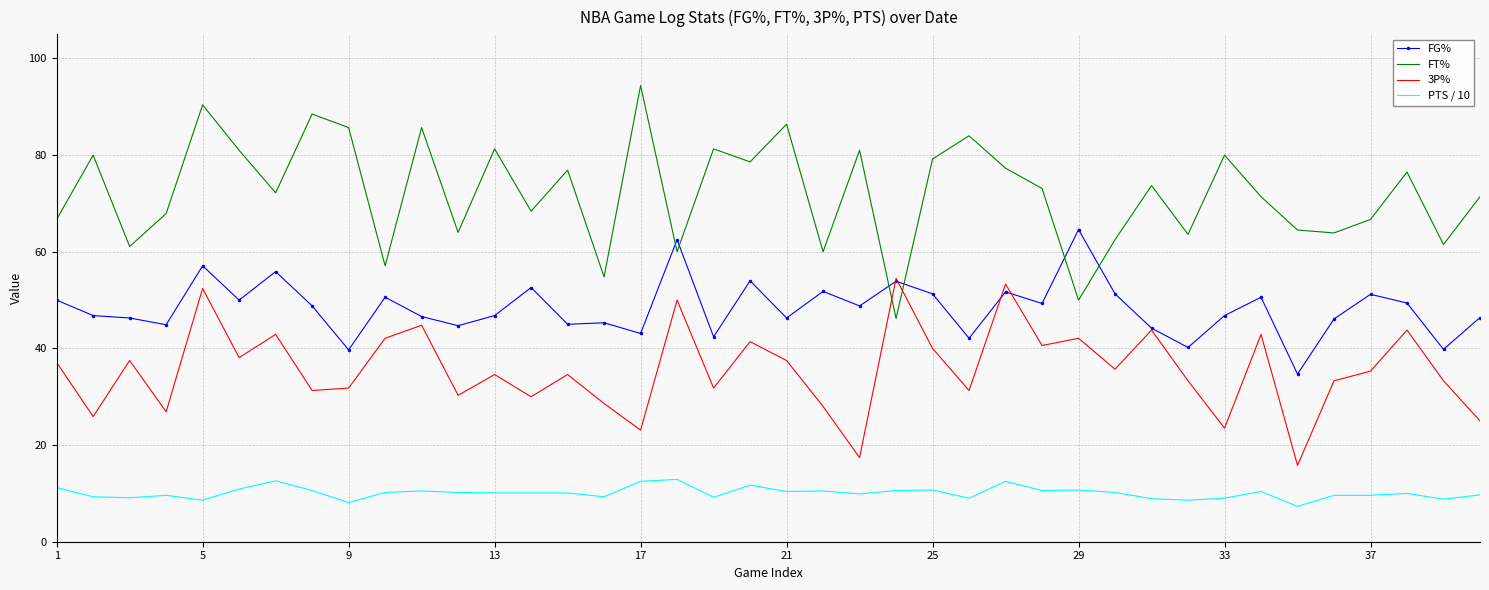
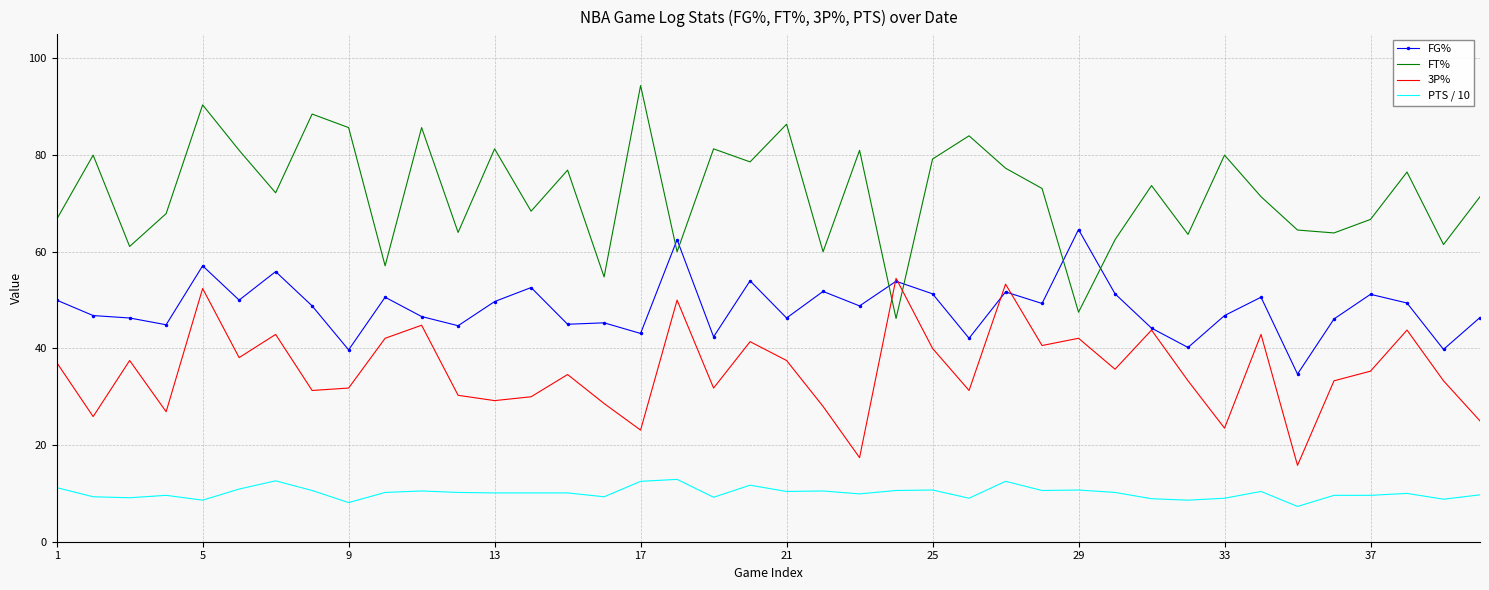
FG%, 13: 47 -> 50
3P%, 13: 35 -> 29
FT%, 29: 50 -> 48
